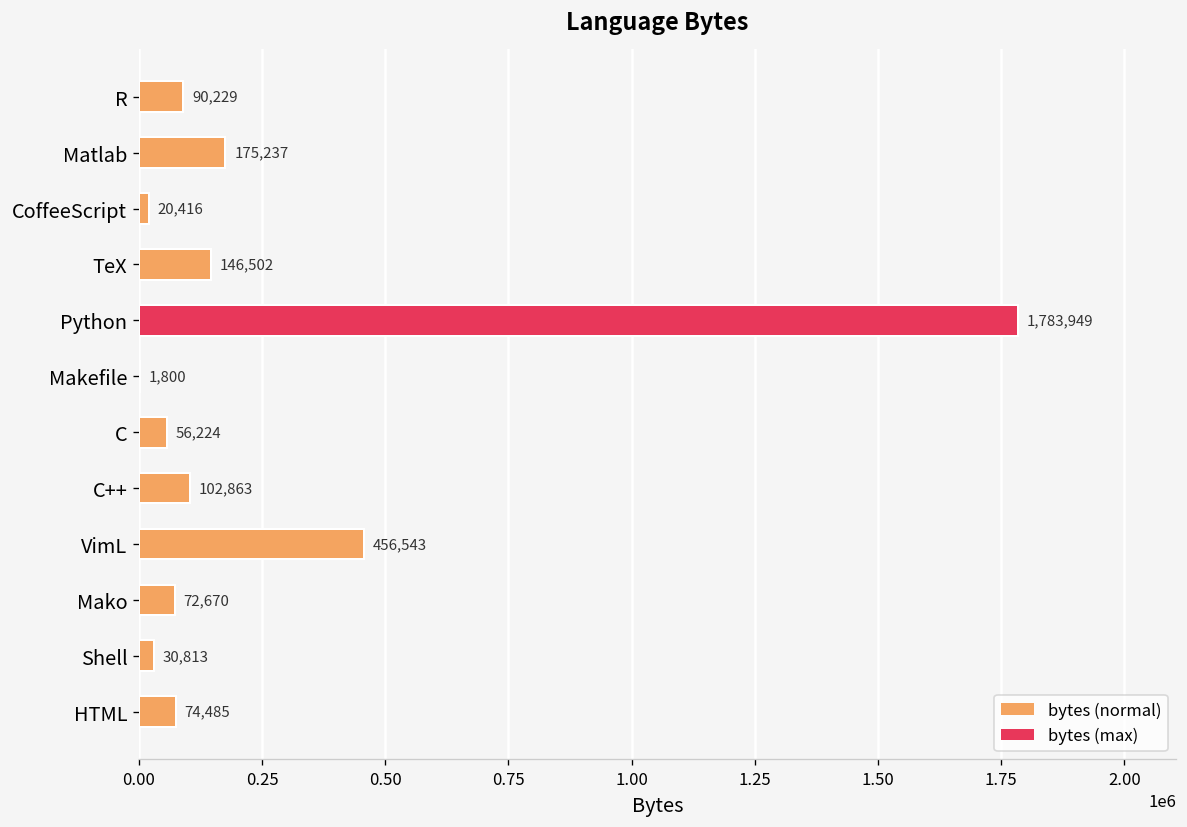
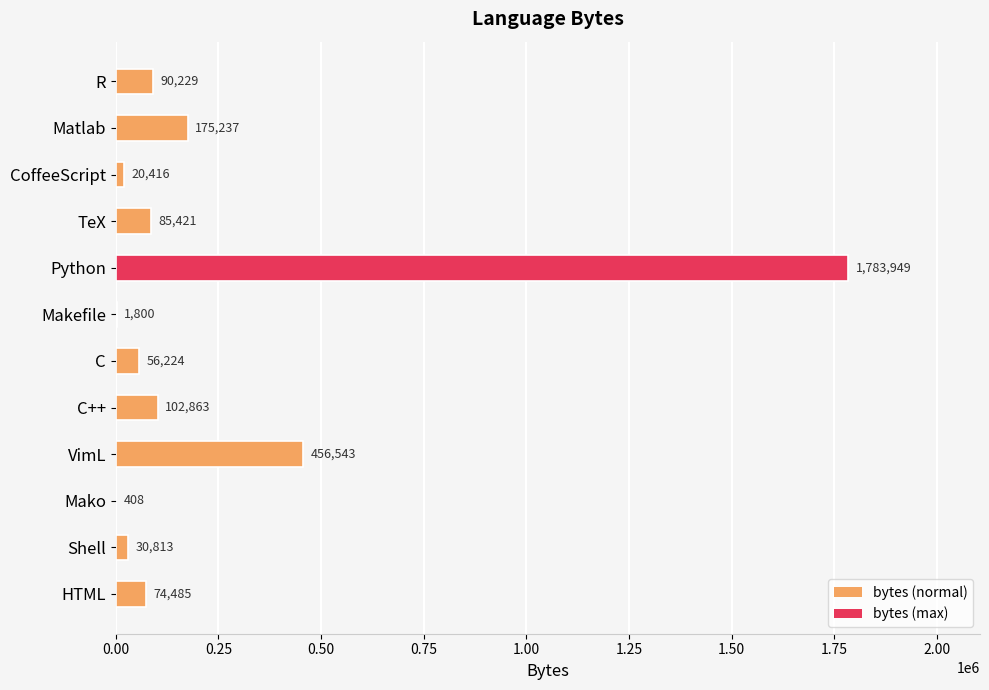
TeX: 146,502 -> 85,421
Mako: 72,670 -> 408
